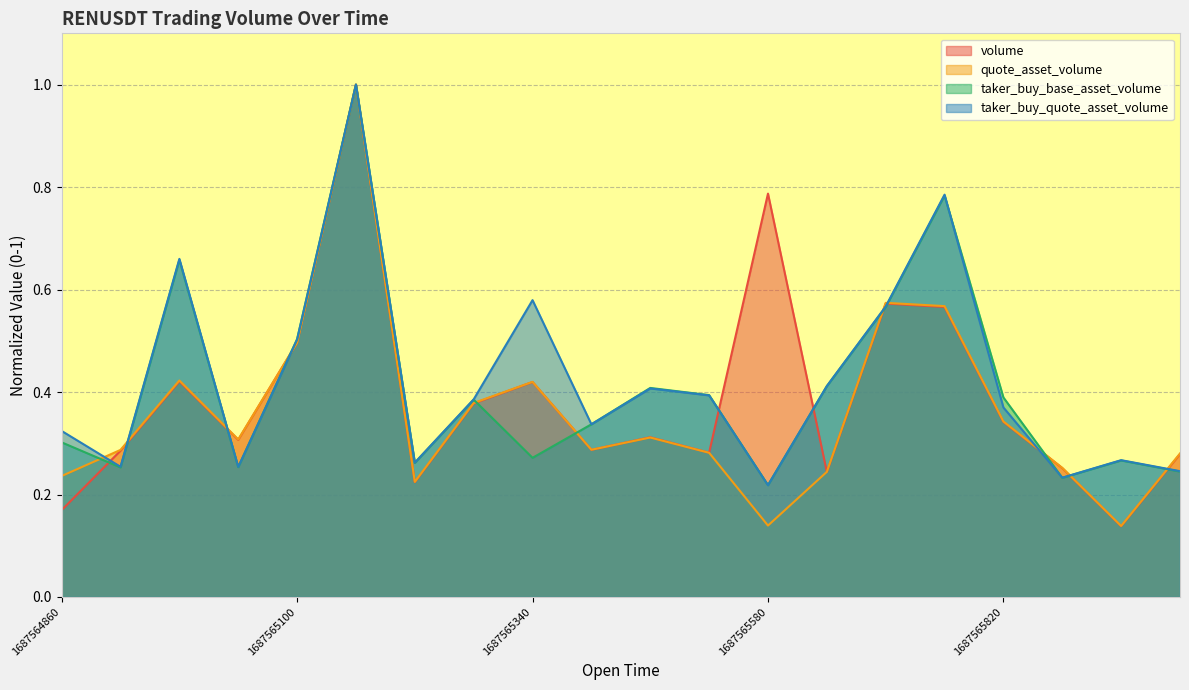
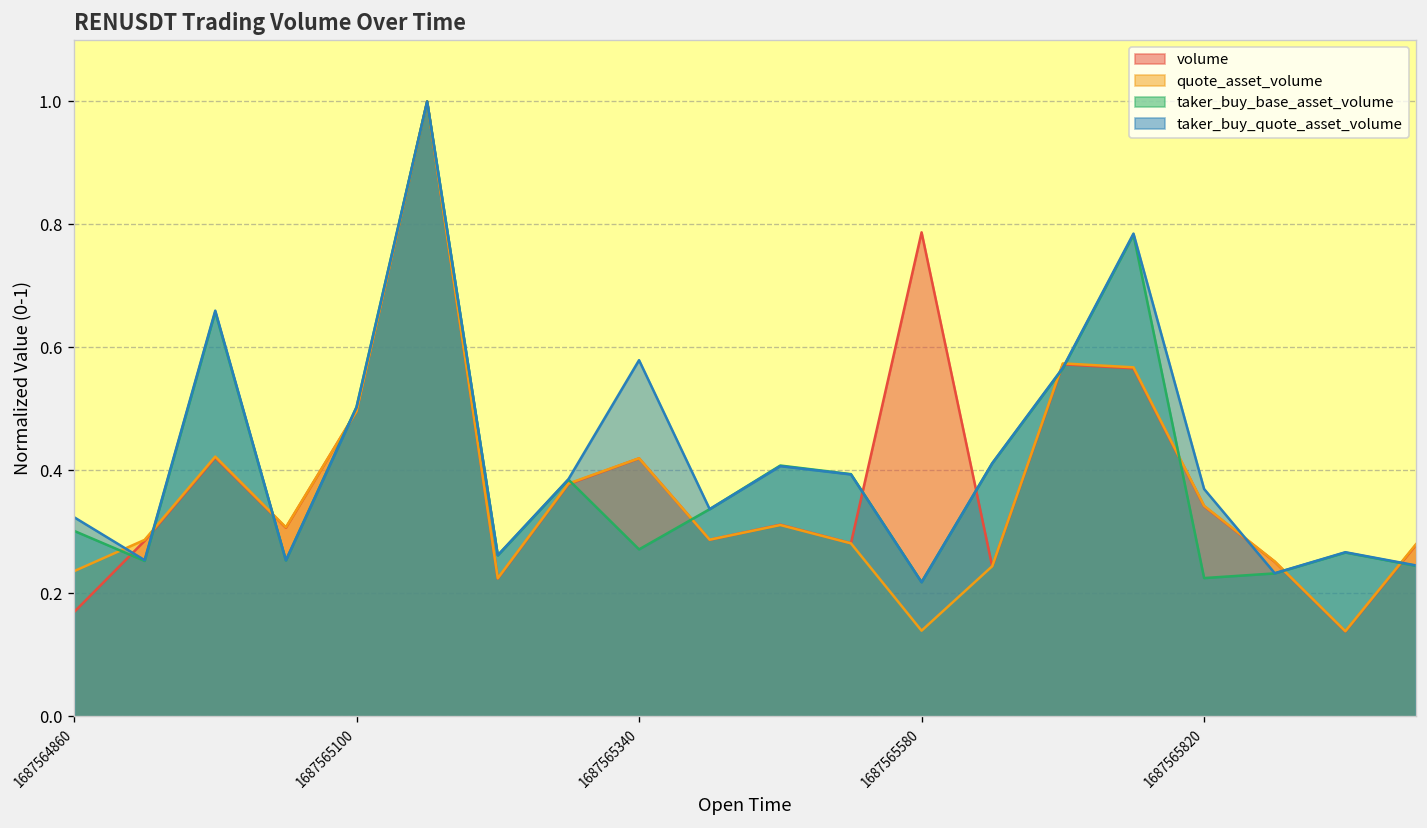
taker_buy_base_asset_volume, 1687565820: 0.39 -> 0.22
